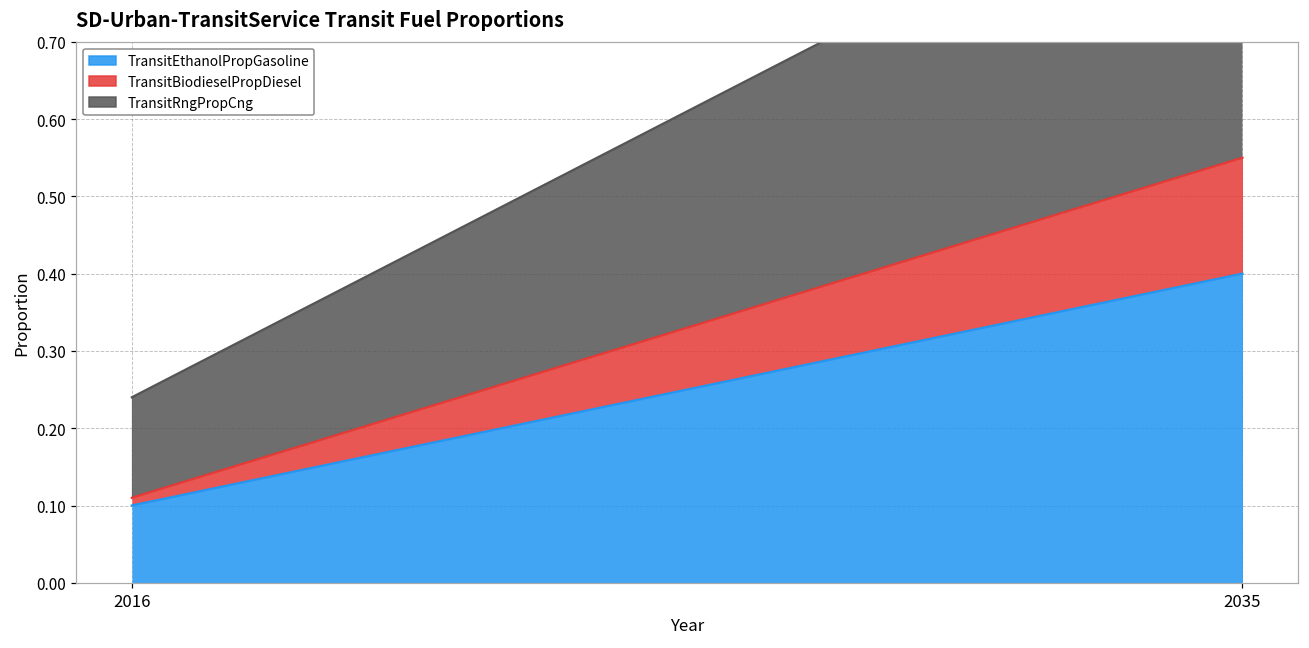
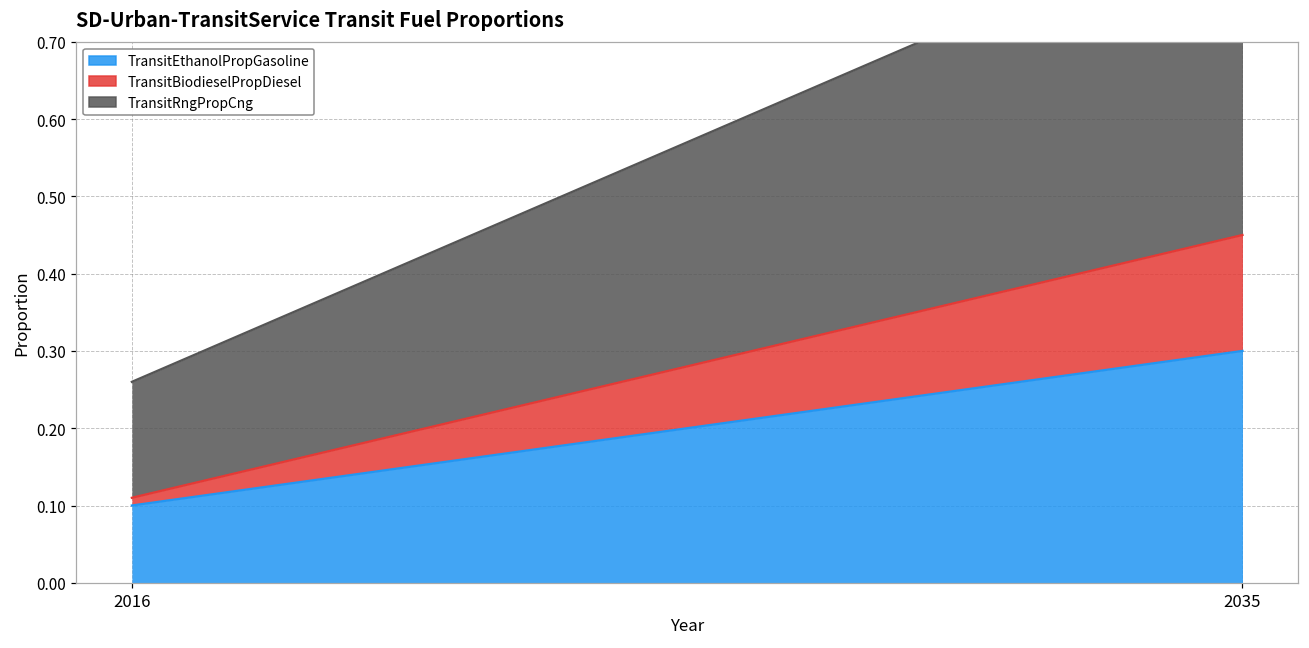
TransitRngPropCng, 2016: 0.13 -> 0.15
TransitEthanolPropGasoline, 2035: 0.4 -> 0.3
